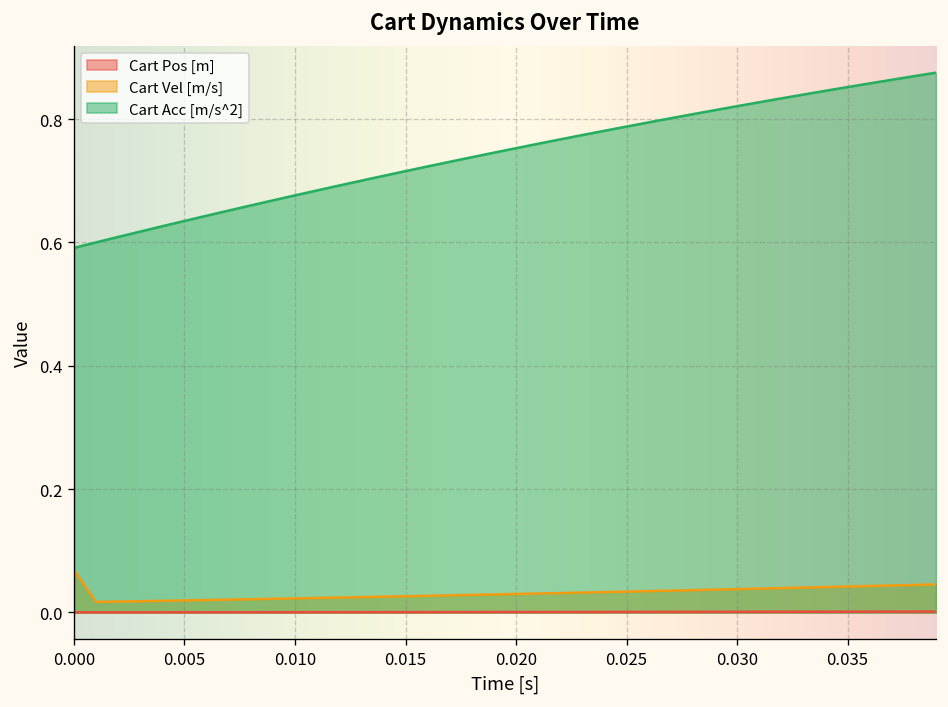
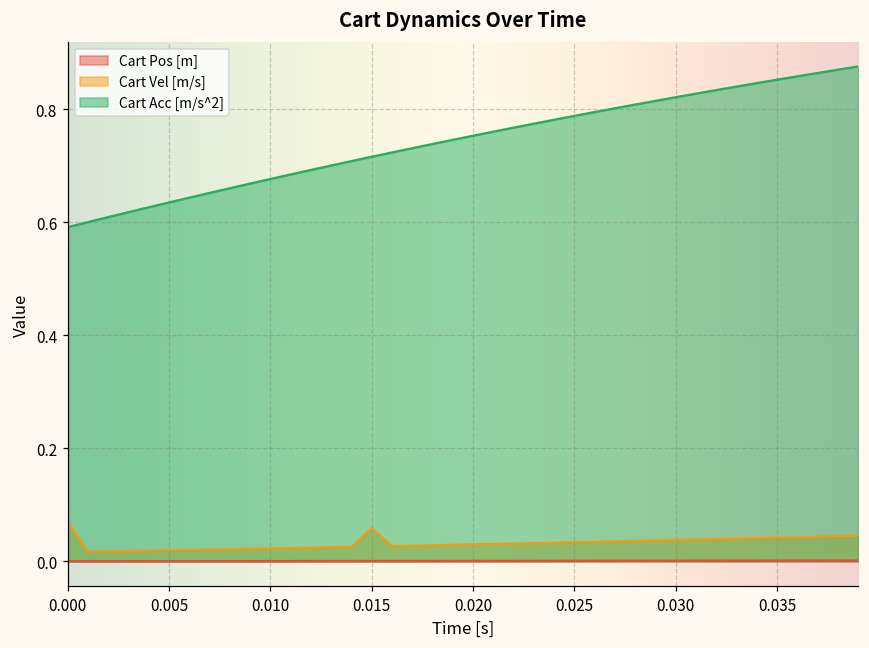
Cart Vel [m/s], 0.015: 0.03 -> 0.06
